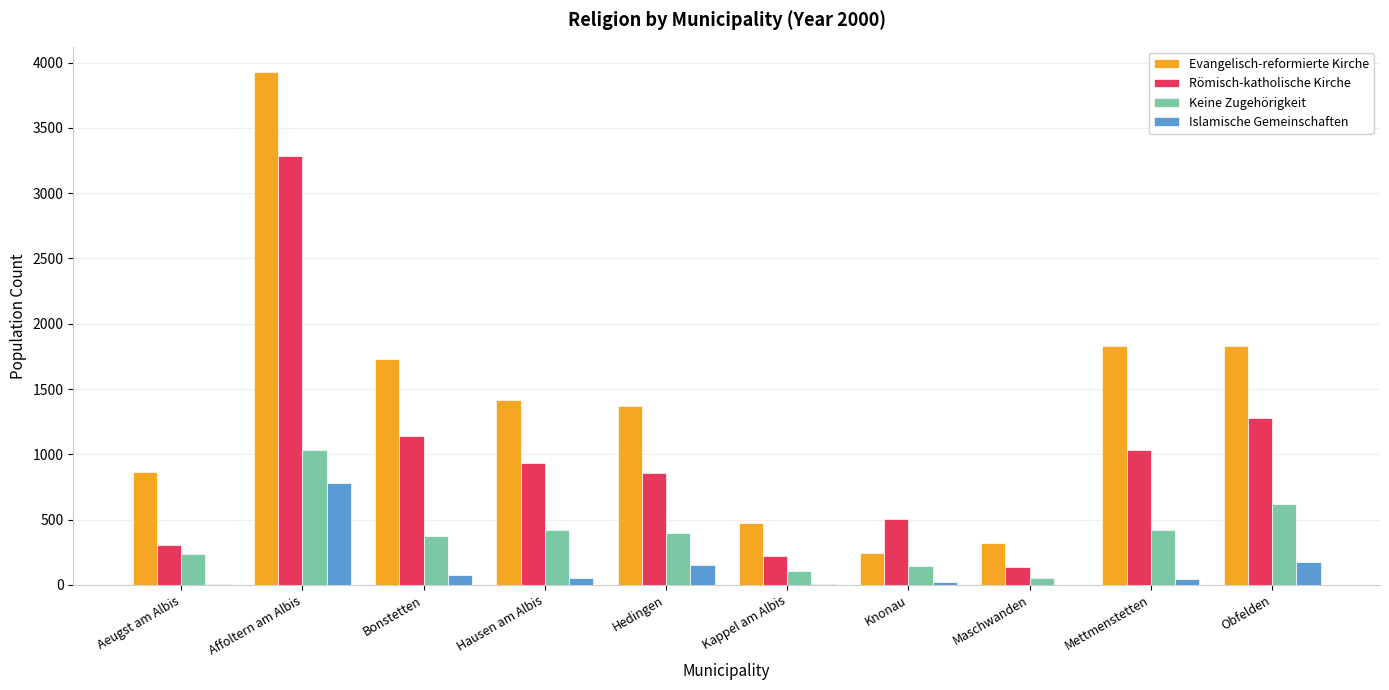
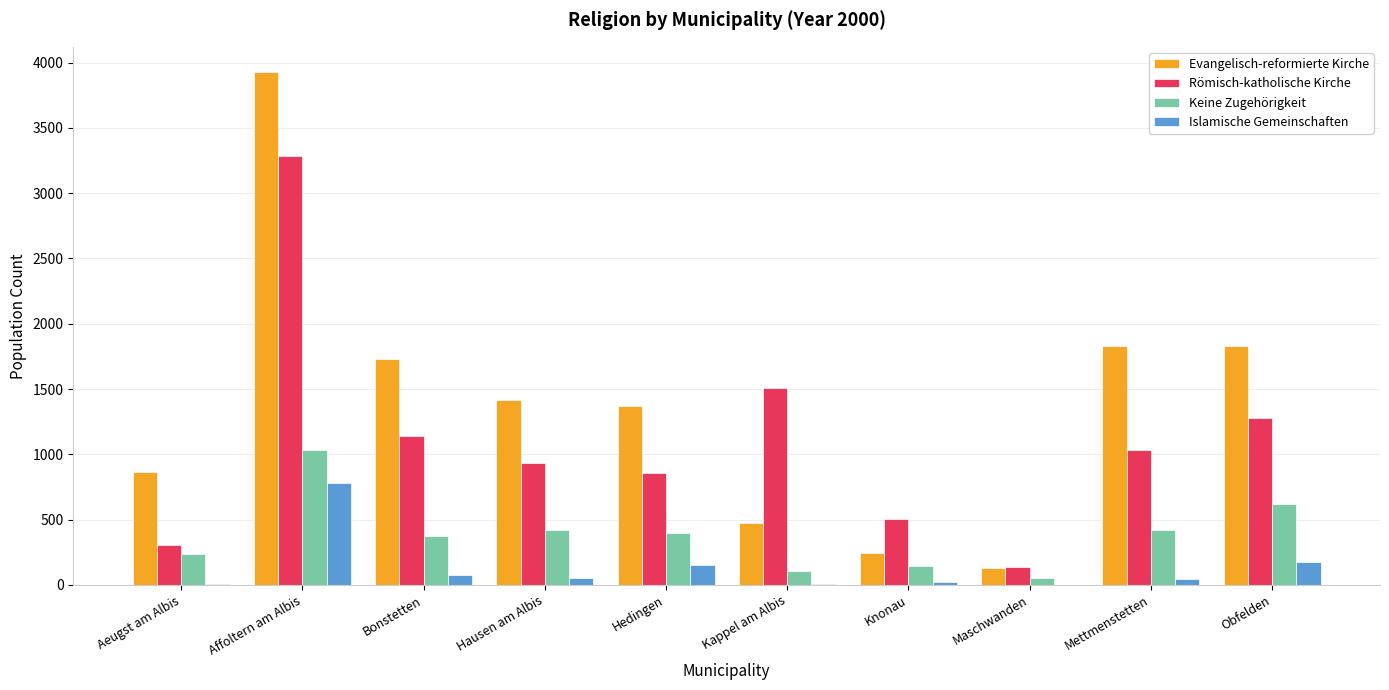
Römisch-katholische Kirche, Kappel am Albis: 220 -> 1510
Evangelisch-reformierte Kirche, Maschwanden: 320 -> 130
